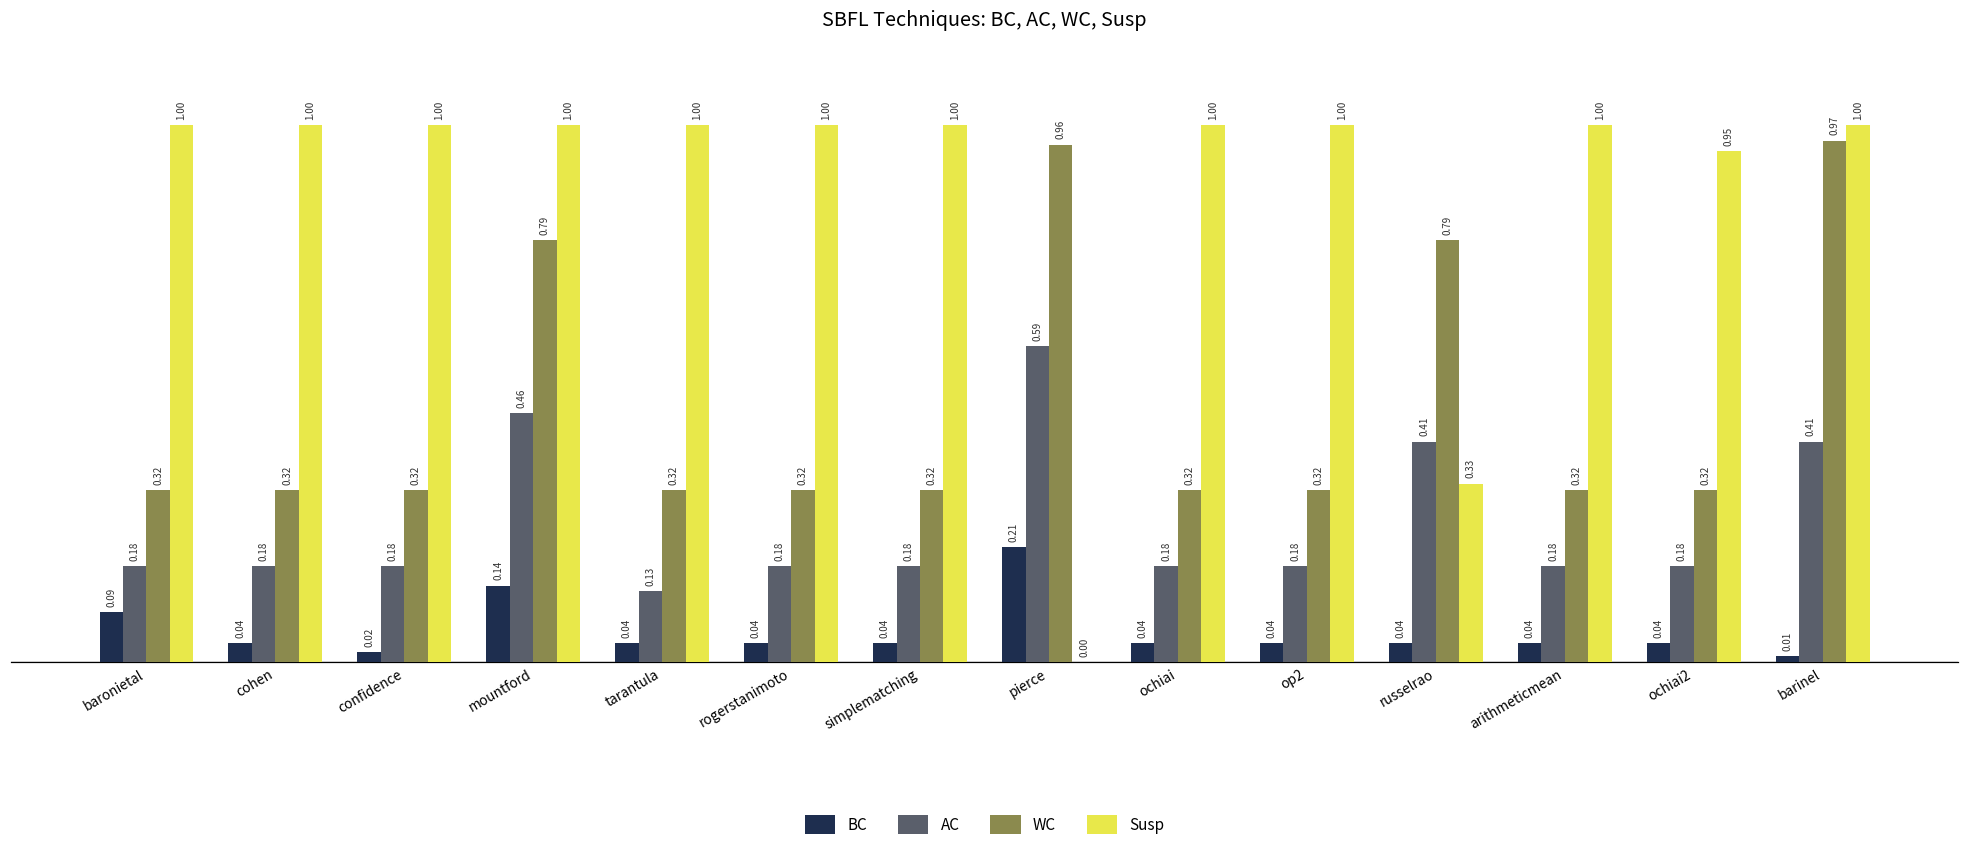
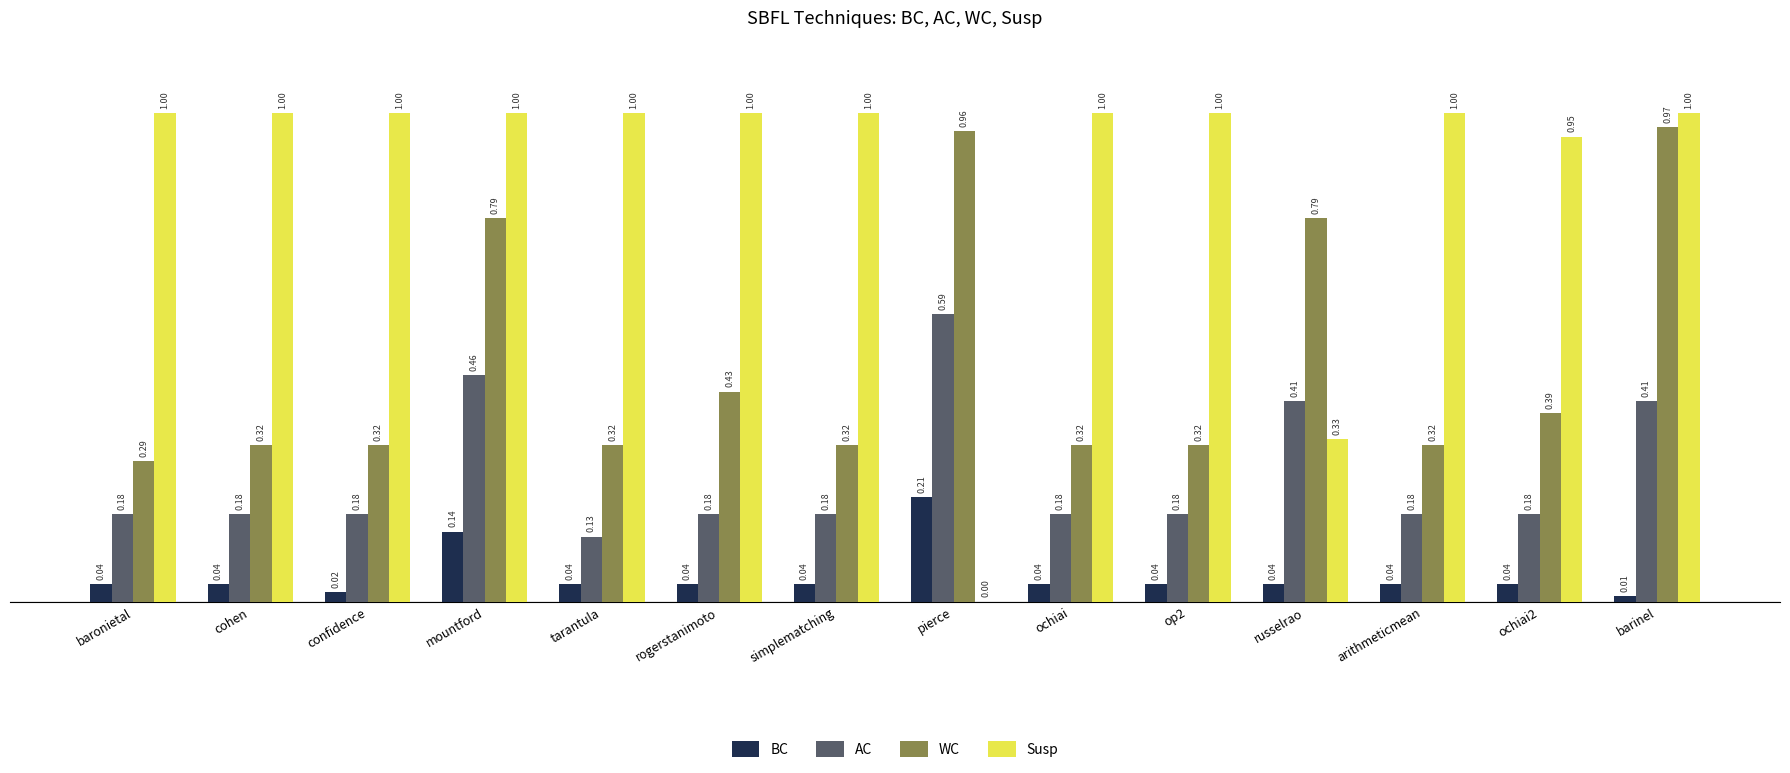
BC, baronietal: 0.09 -> 0.04
WC, baronietal: 0.32 -> 0.29
WC, rogerstanimoto: 0.32 -> 0.43
WC, ochiai2: 0.32 -> 0.39
